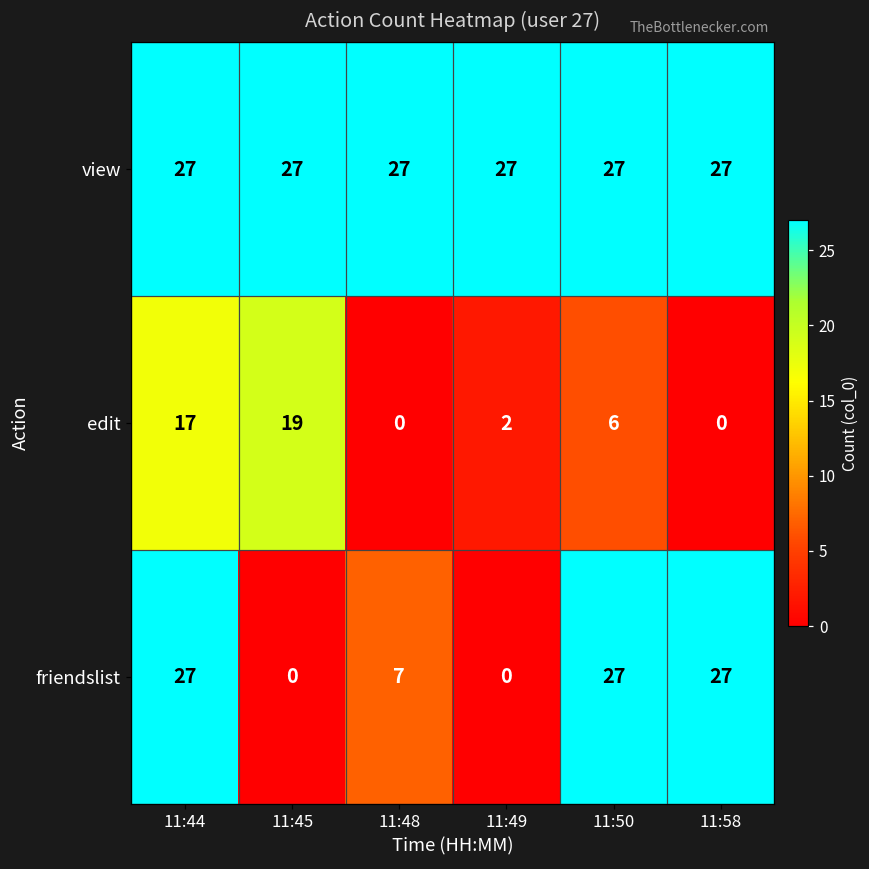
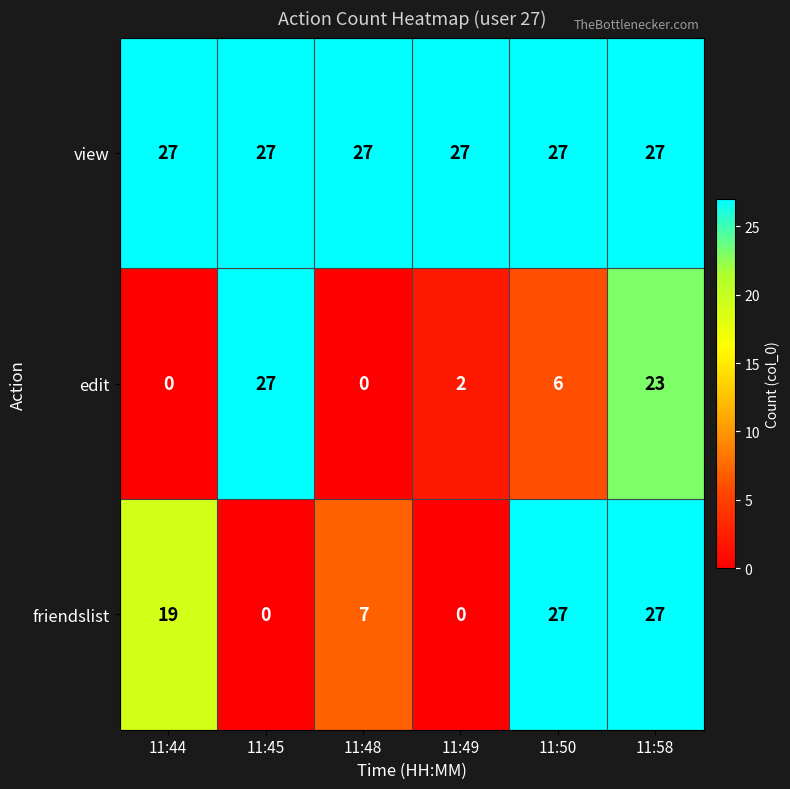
edit, 11:44: 17 -> 0
edit, 11:45: 19 -> 27
edit, 11:58: 0 -> 23
friendslist, 11:44: 27 -> 19
